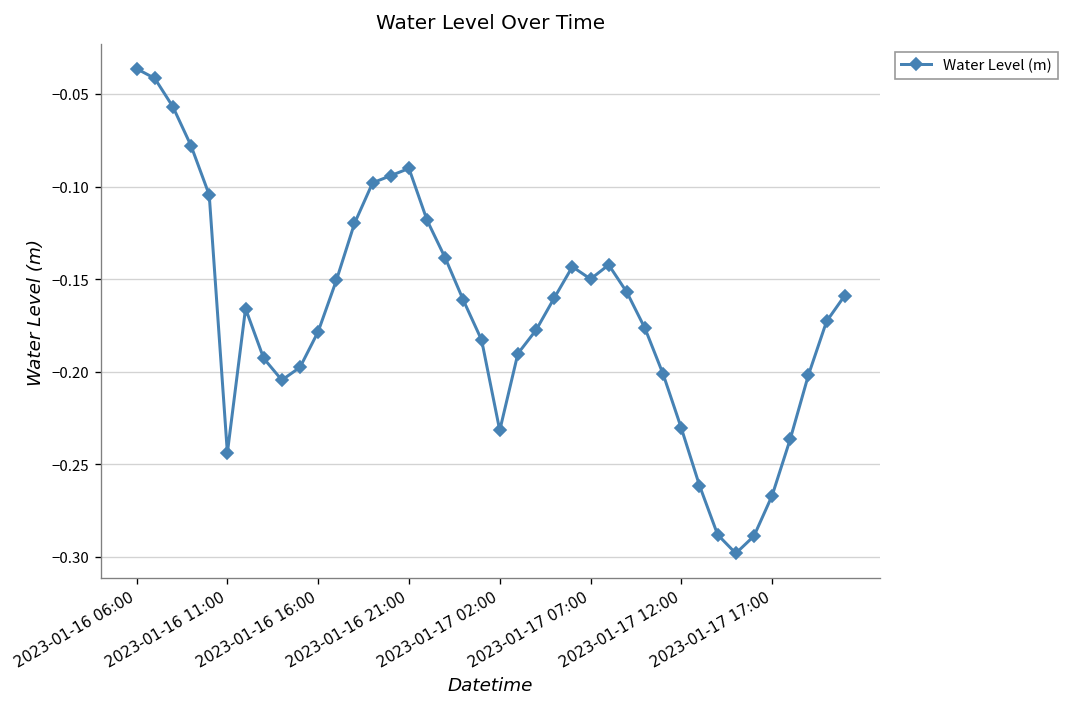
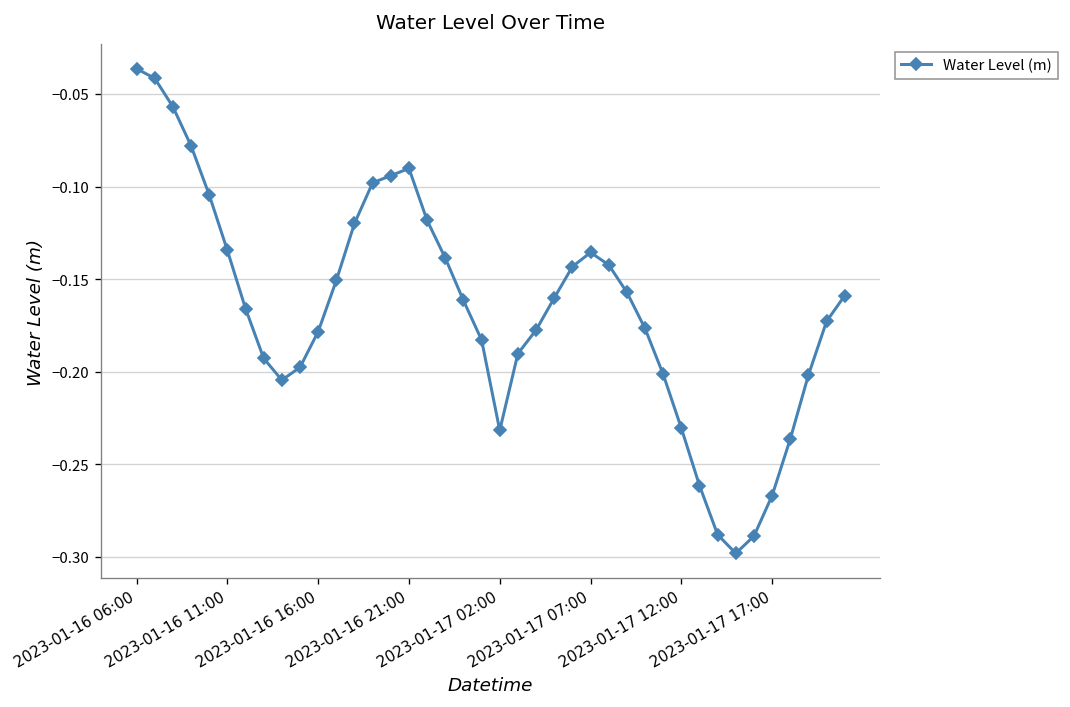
2023-01-16 11:00: -0.244 -> -0.134
2023-01-17 07:00: -0.150 -> -0.136
